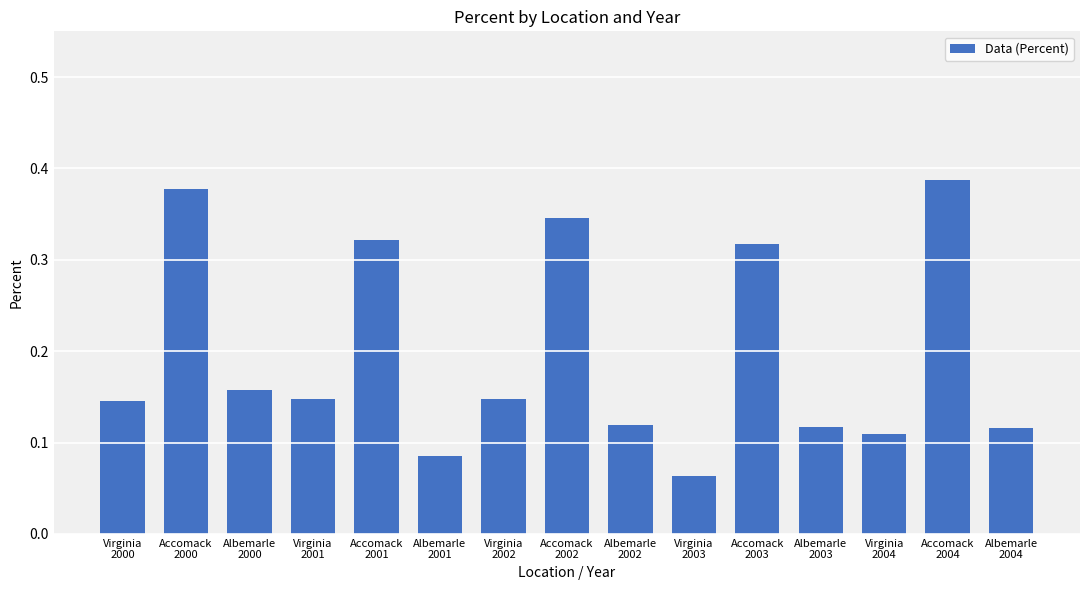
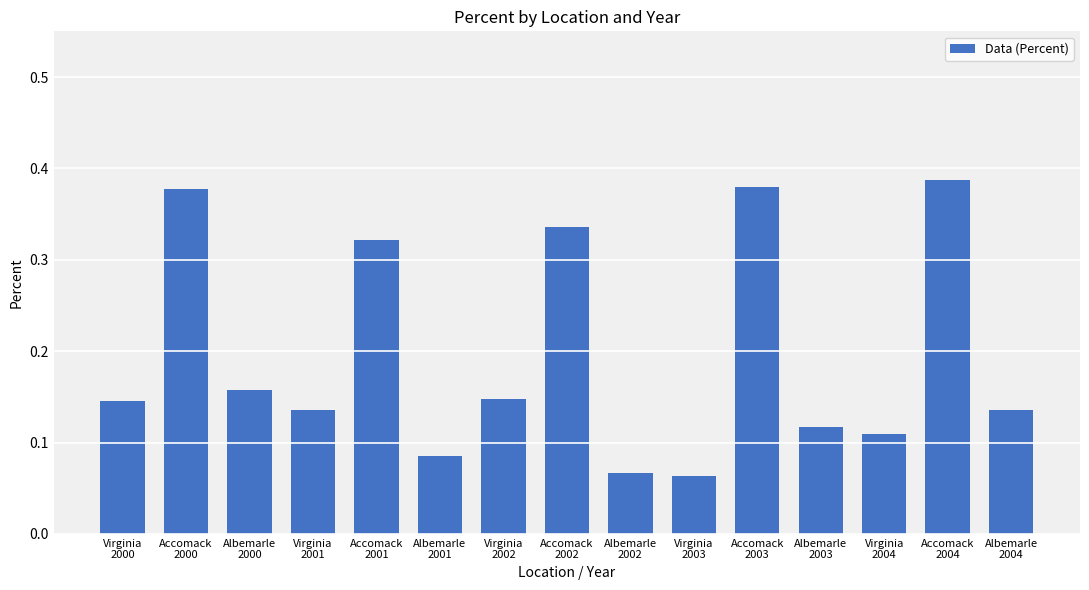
Virginia 2001: 0.15 -> 0.14
Accomack 2002: 0.35 -> 0.34
Albemarle 2002: 0.12 -> 0.07
Accomack 2003: 0.32 -> 0.38
Albemarle 2004: 0.12 -> 0.14
